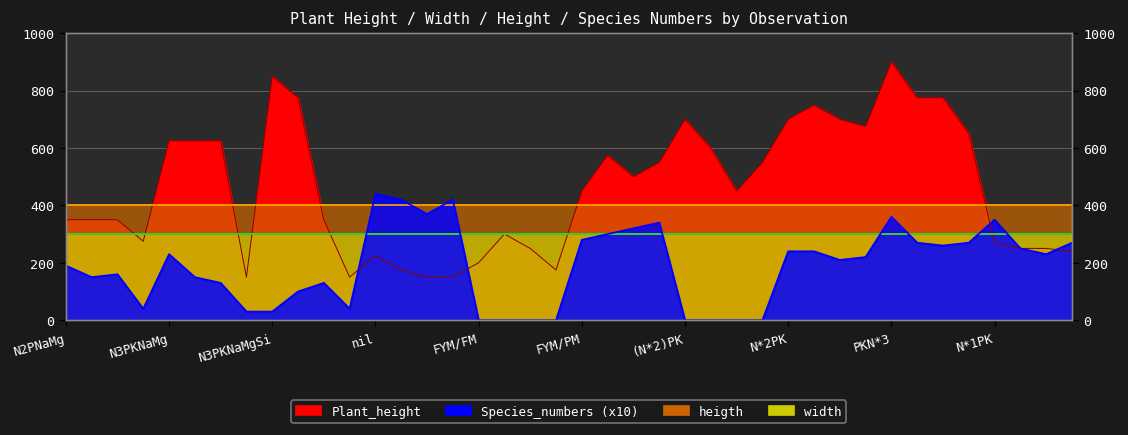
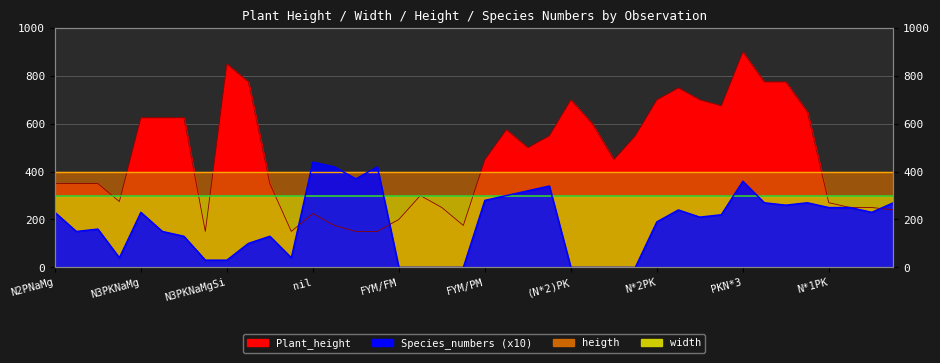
Species_numbers (x10), N2PNaMg: 190 -> 230
Species_numbers (x10), N*2PK: 240 -> 190
Species_numbers (x10), N*1PK: 350 -> 250
